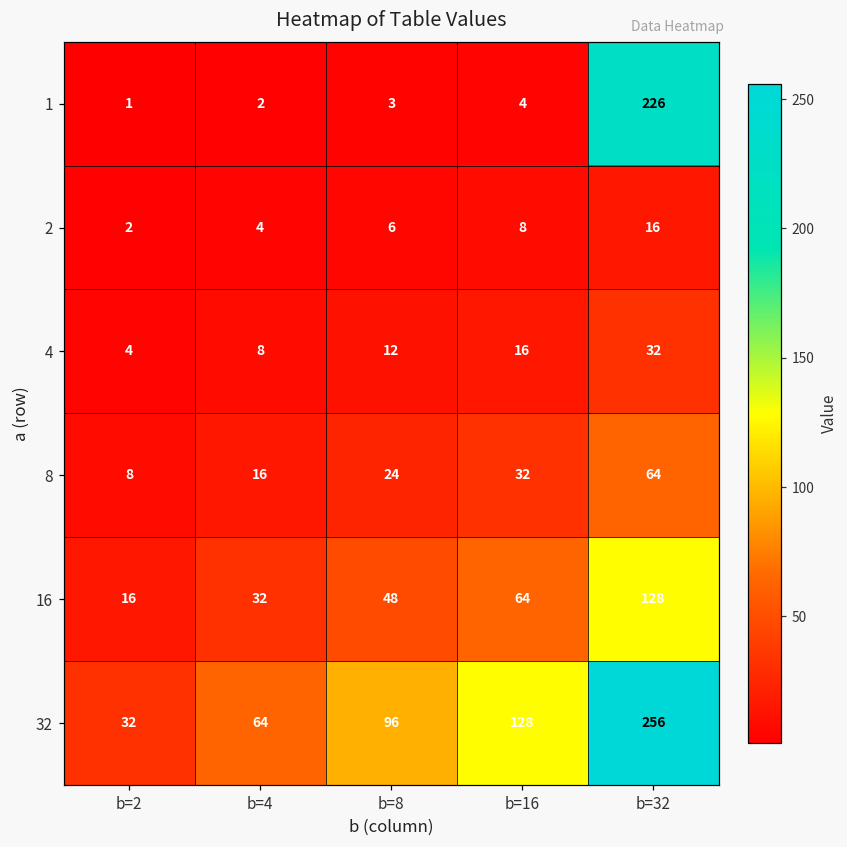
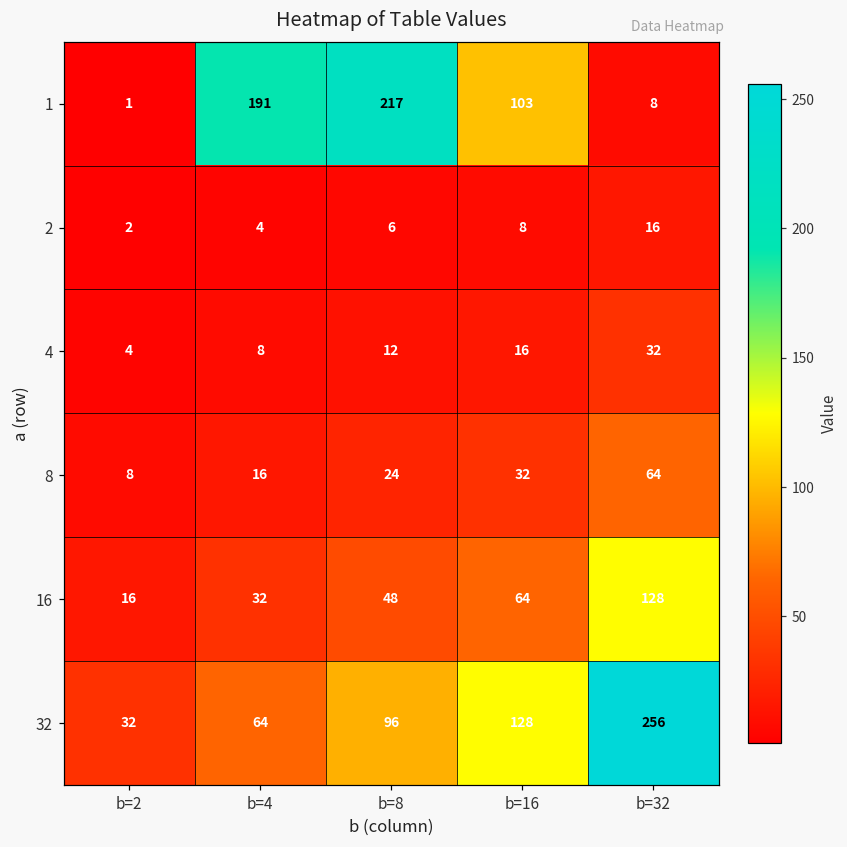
1, b=4: 2 -> 191
1, b=8: 3 -> 217
1, b=16: 4 -> 103
1, b=32: 226 -> 8
